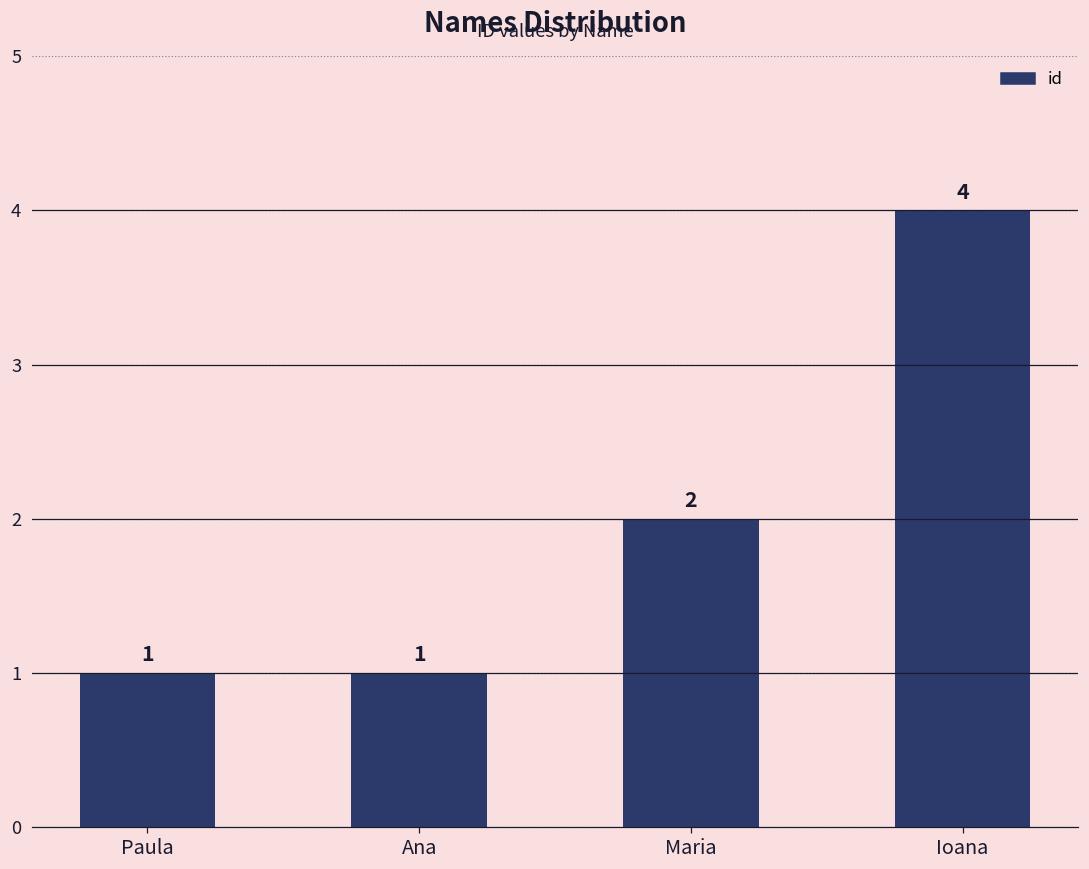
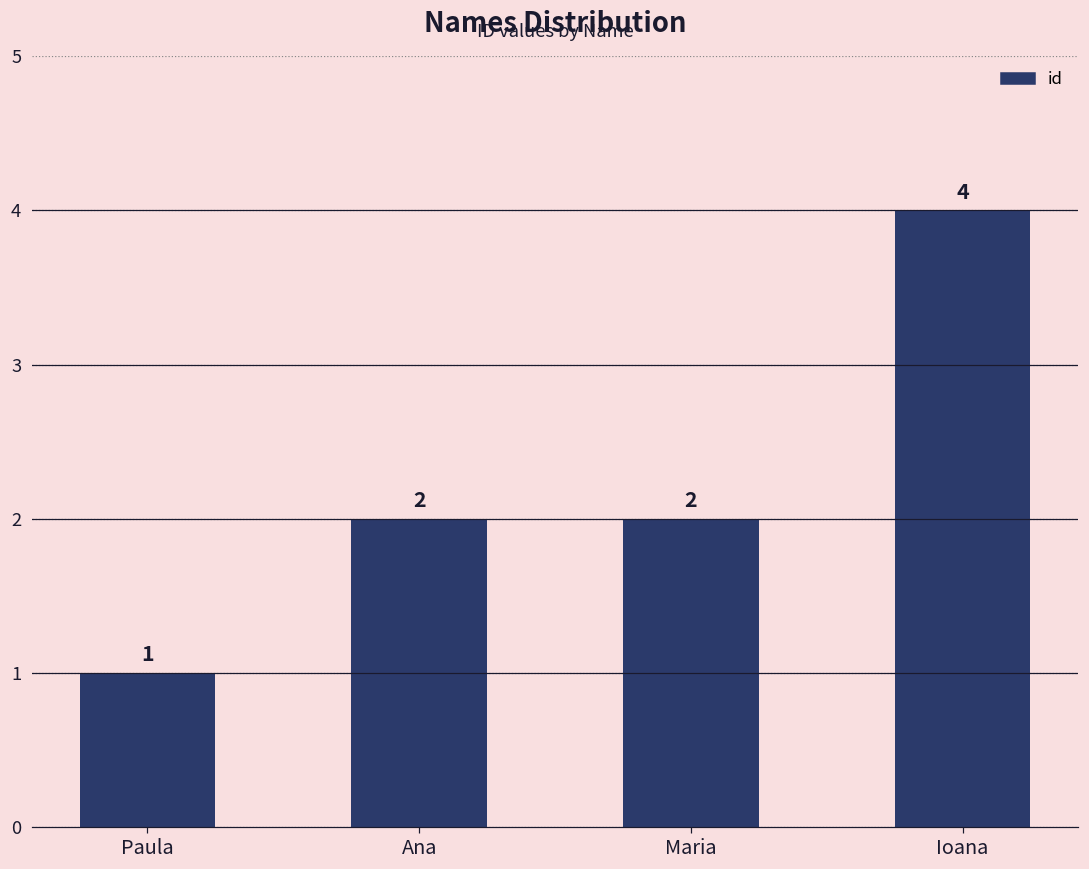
Ana: 1 -> 2
